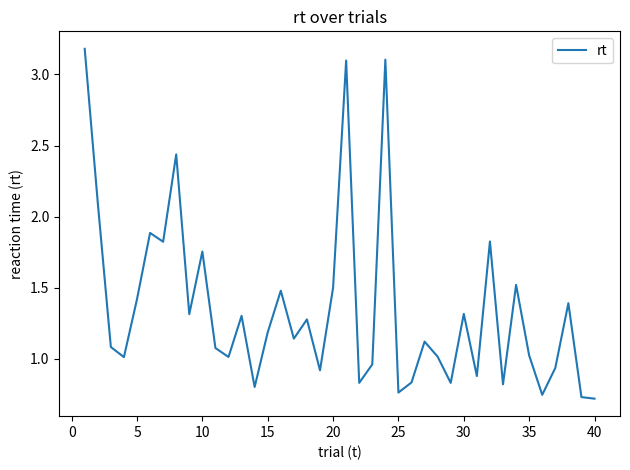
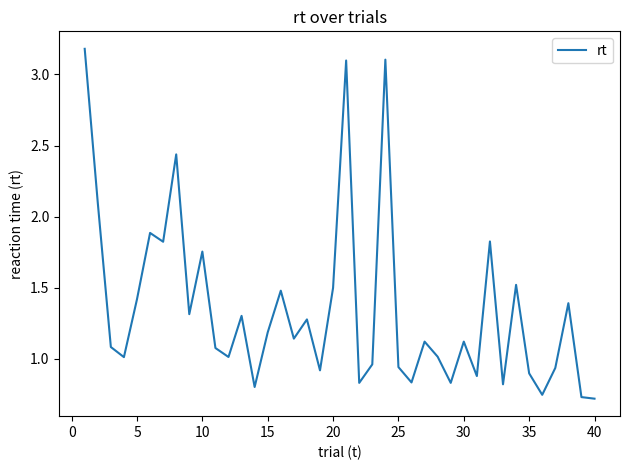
25: 0.76 -> 0.94
30: 1.32 -> 1.12
35: 1.03 -> 0.90
